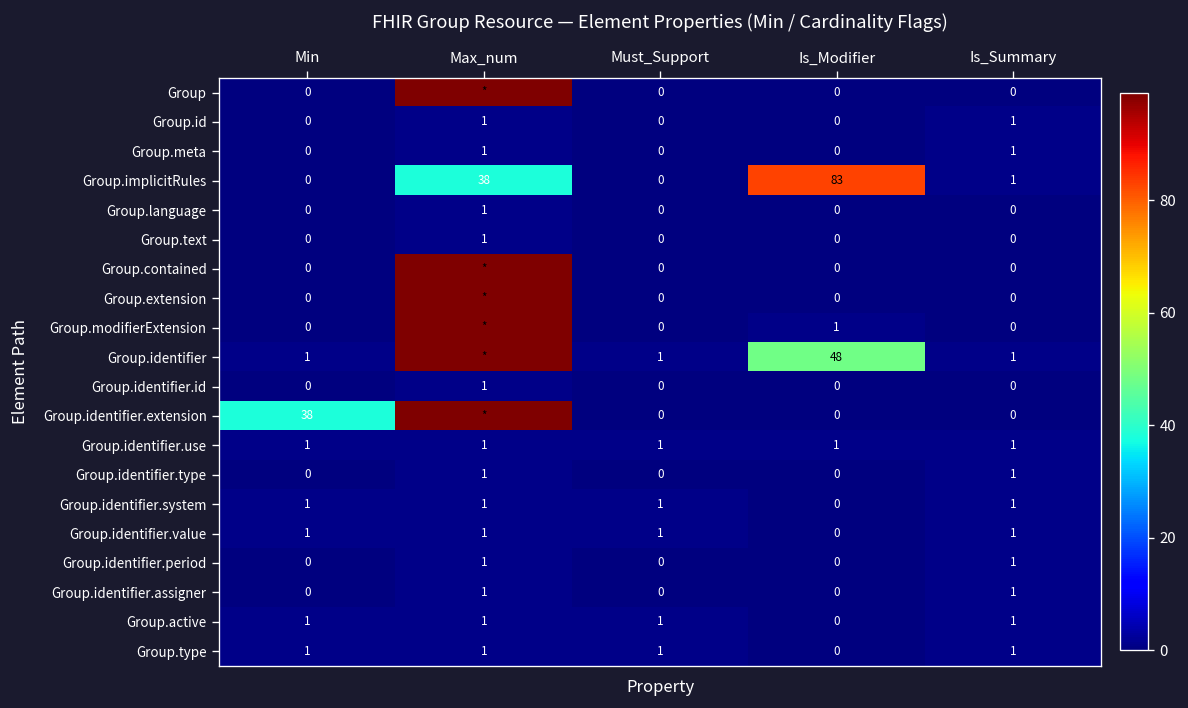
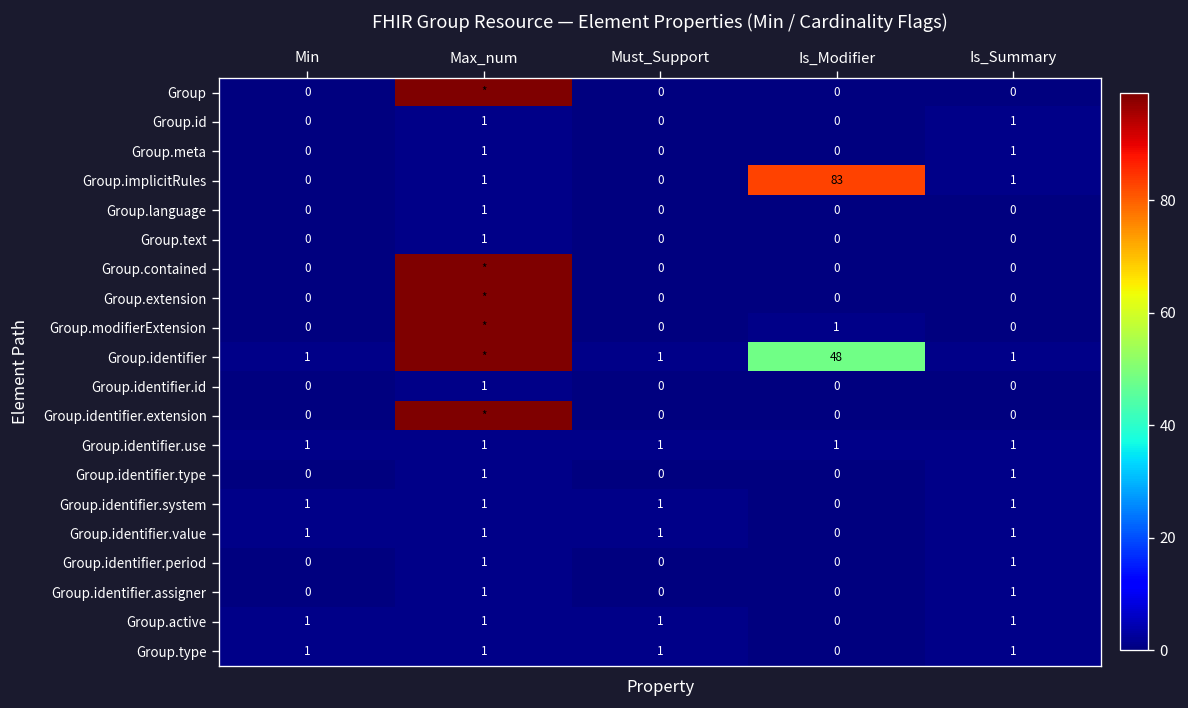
Group.implicitRules, Max_num: 38 -> 1
Group.identifier.extension, Min: 38 -> 0
